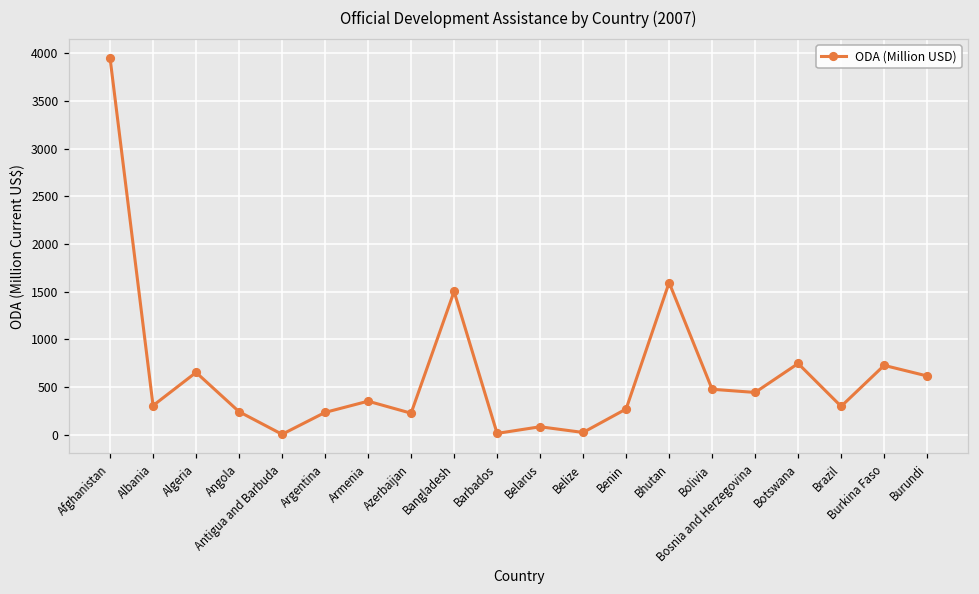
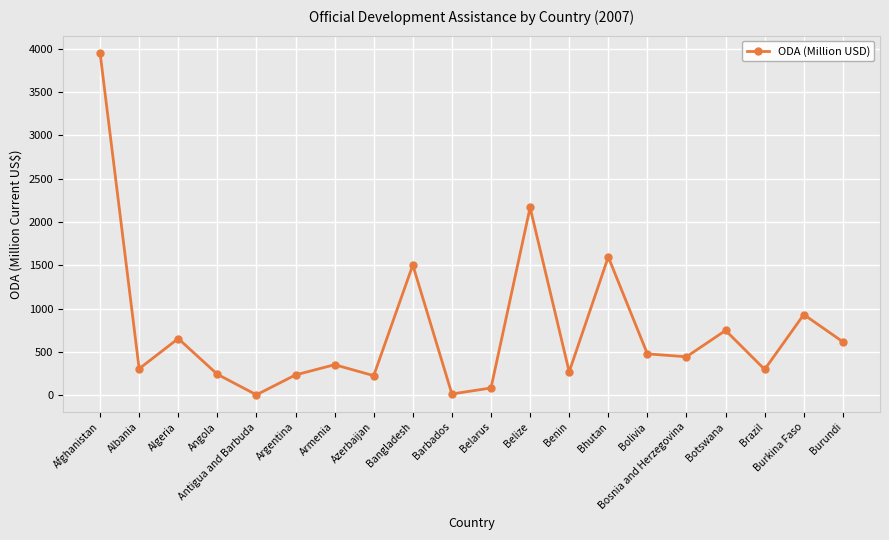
Belize: 0 -> 2200
Burkina Faso: 700 -> 900
